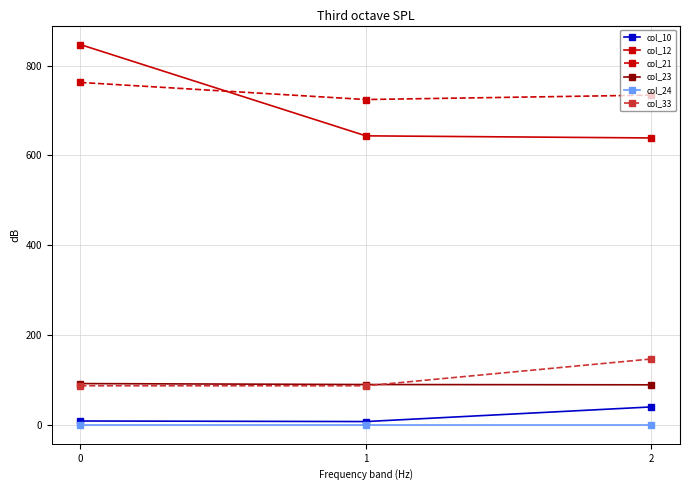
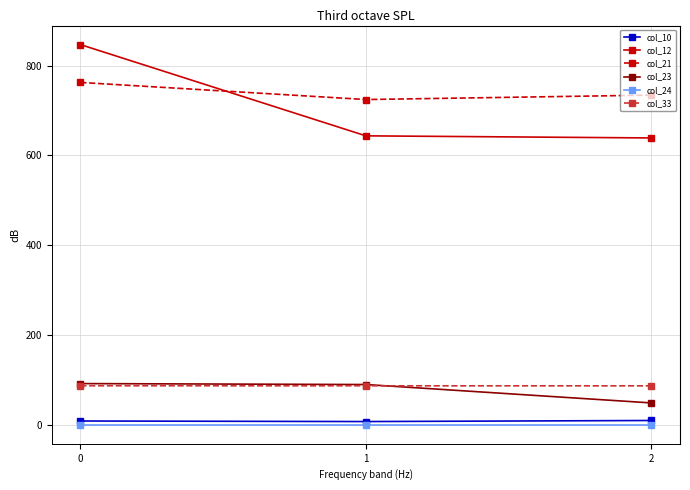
col_10, 2: 40 -> 10
col_23, 2: 90 -> 50
col_33, 2: 150 -> 90
